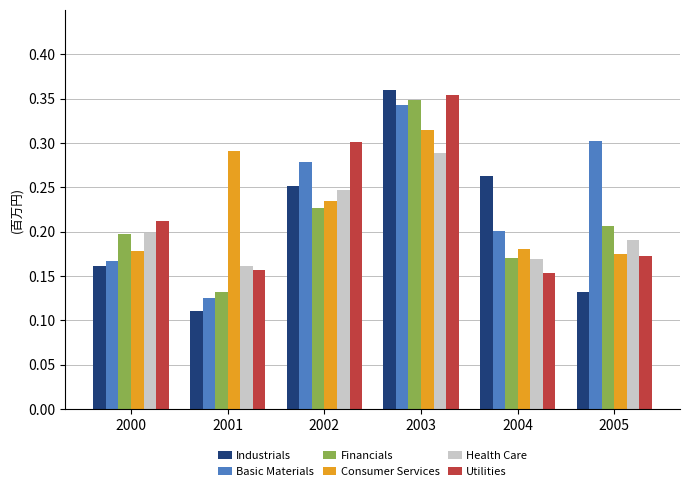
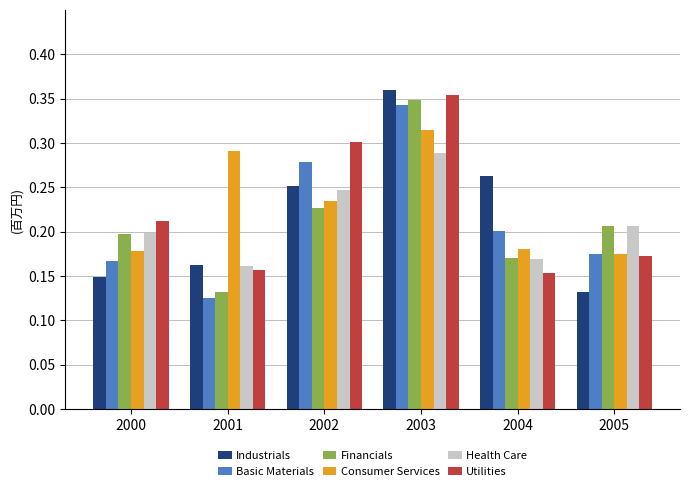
Industrials, 2000: 0.16 -> 0.15
Industrials, 2001: 0.11 -> 0.16
Basic Materials, 2005: 0.30 -> 0.17
Health Care, 2005: 0.19 -> 0.21
